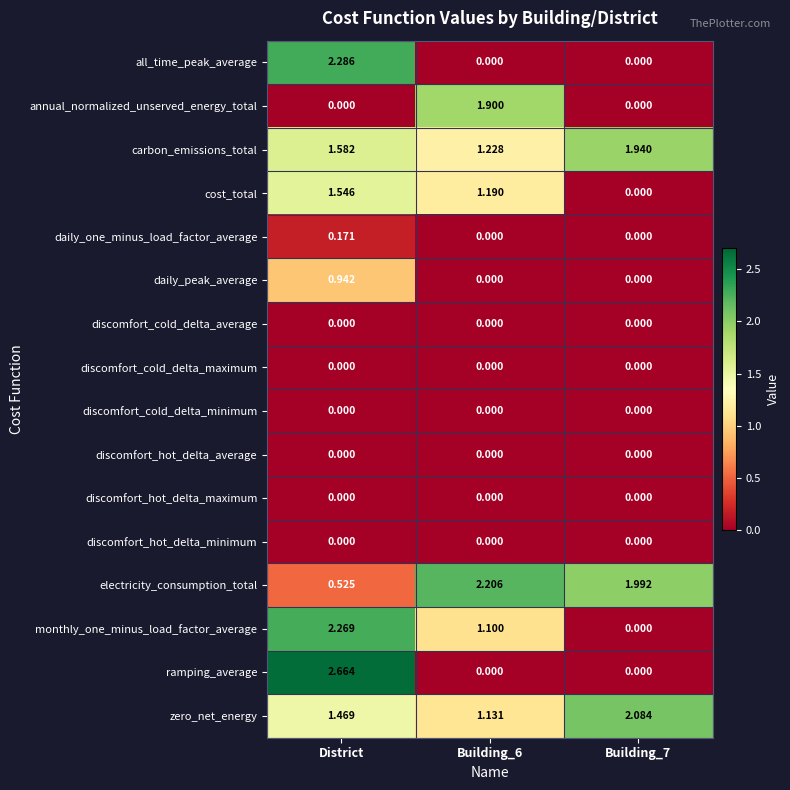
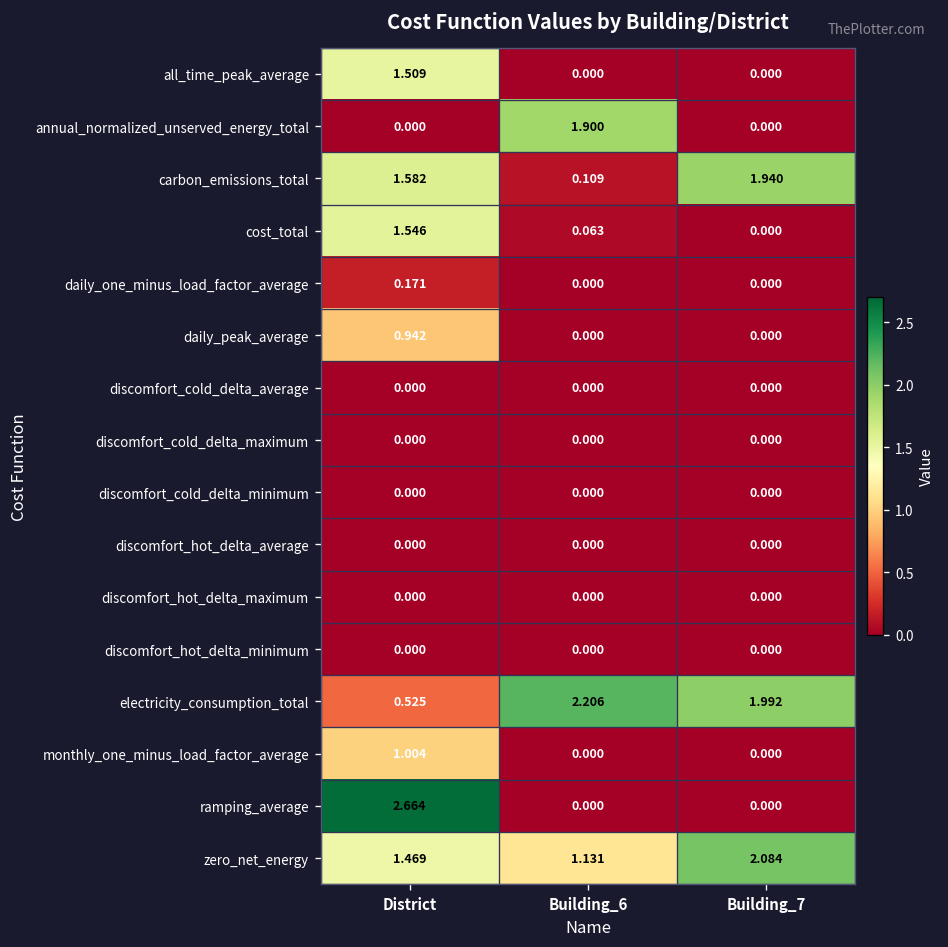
all_time_peak_average, District: 2.286 -> 1.509
carbon_emissions_total, Building_6: 1.228 -> 0.109
cost_total, Building_6: 1.190 -> 0.063
monthly_one_minus_load_factor_average, District: 2.269 -> 1.004
monthly_one_minus_load_factor_average, Building_6: 1.100 -> 0.000
